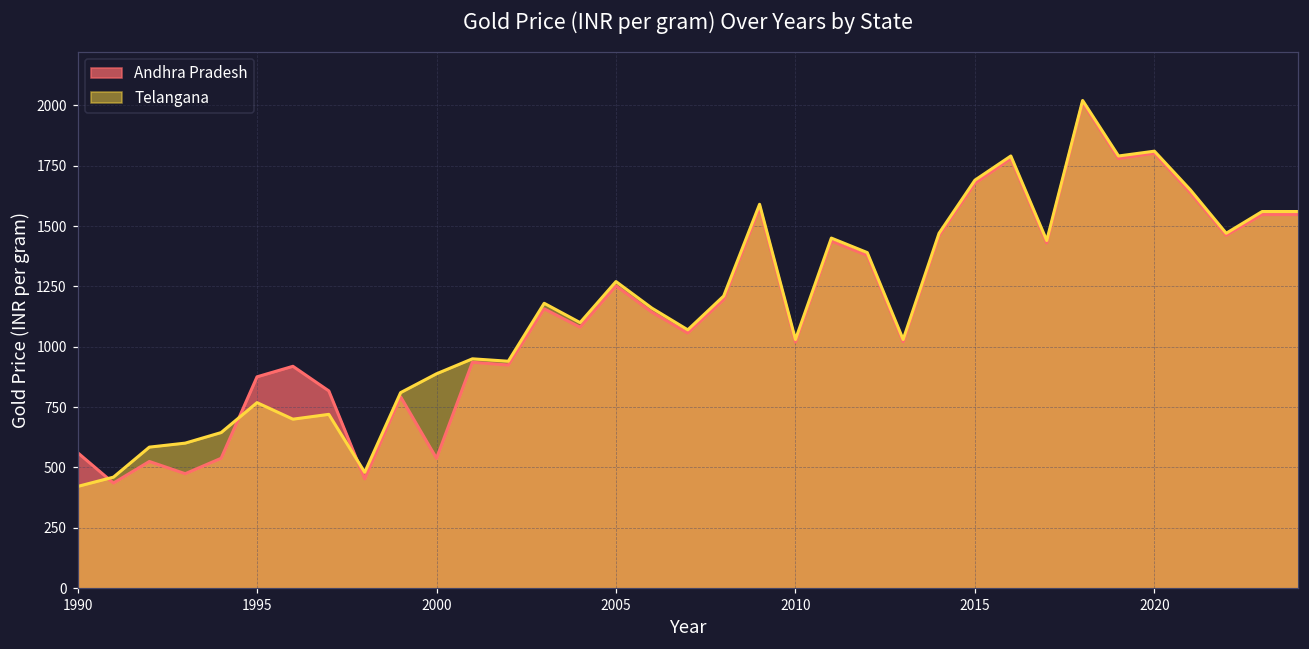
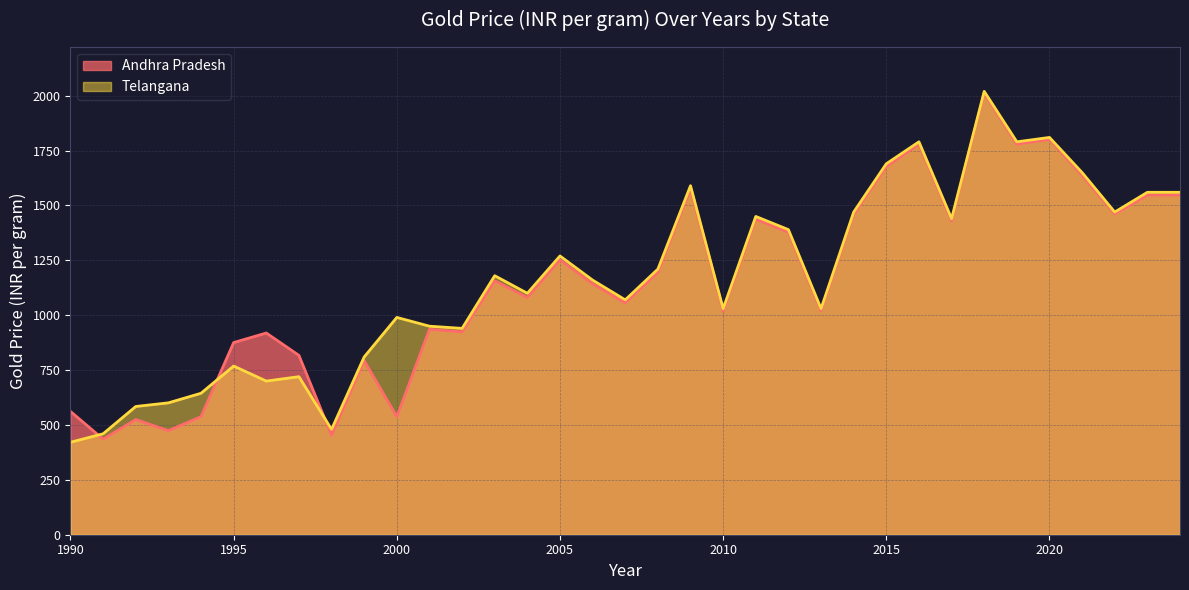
Telangana, 2000: 890 -> 990
